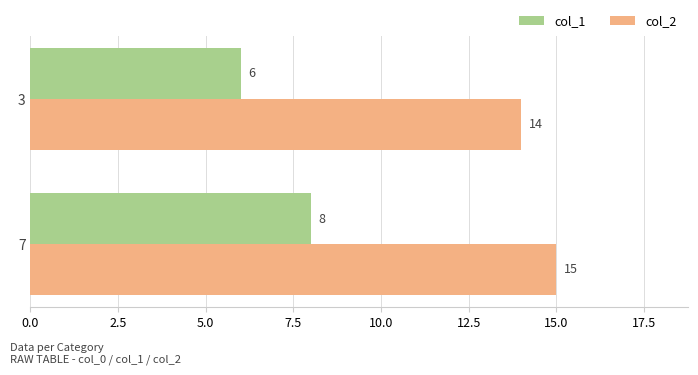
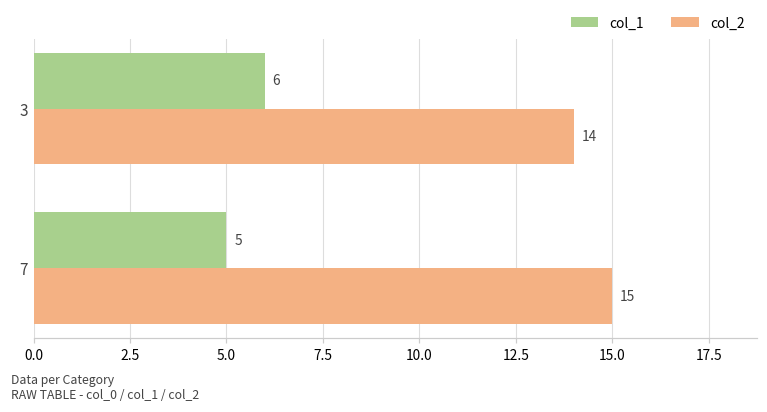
col_1, 7: 8 -> 5
